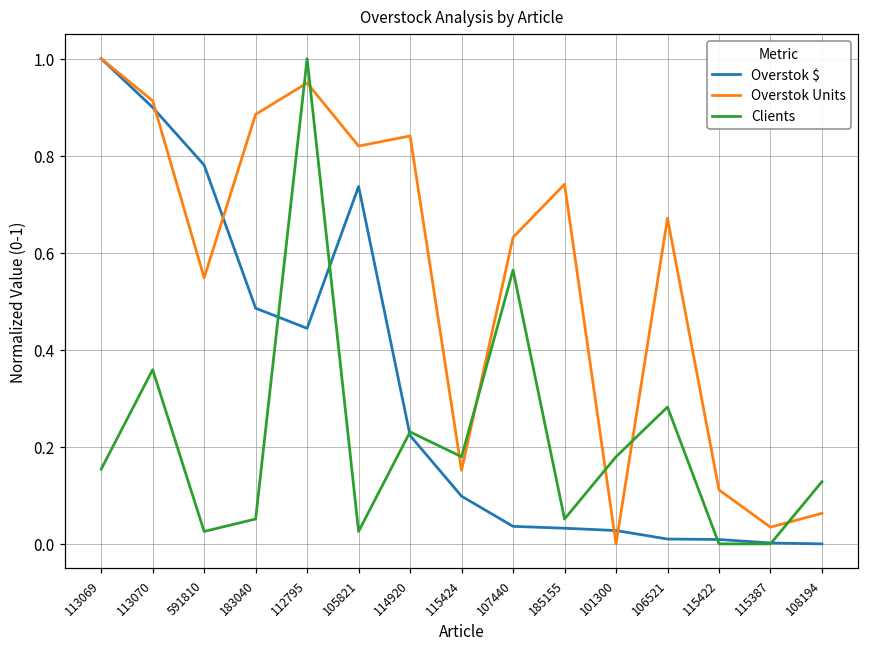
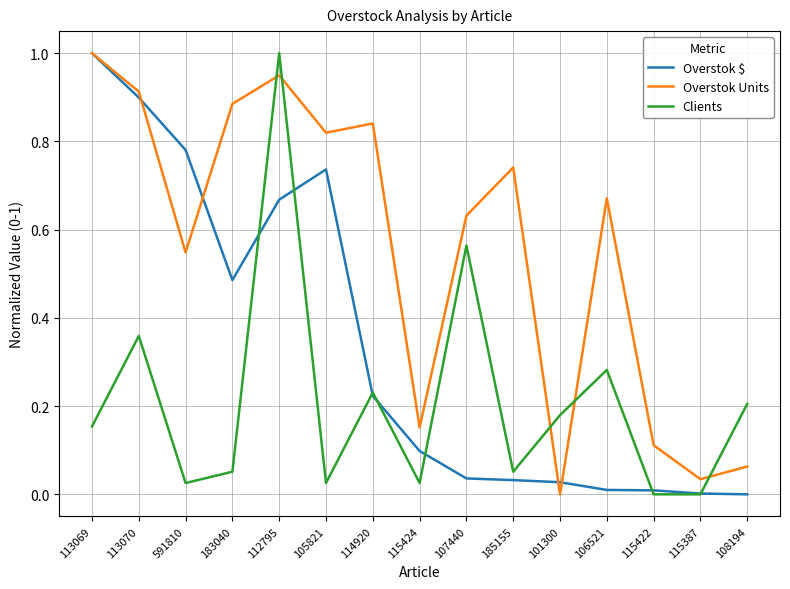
Overstok $, 112795: 0.44 -> 0.67
Clients, 115424: 0.18 -> 0.03
Clients, 108194: 0.13 -> 0.21
